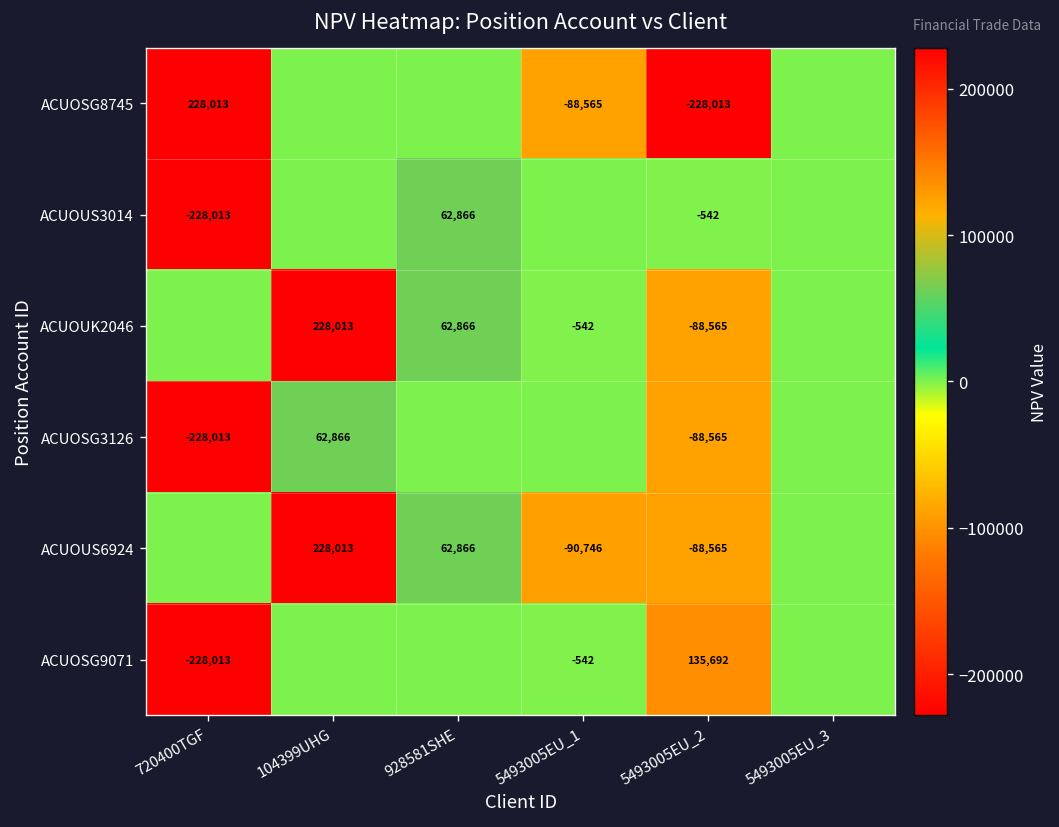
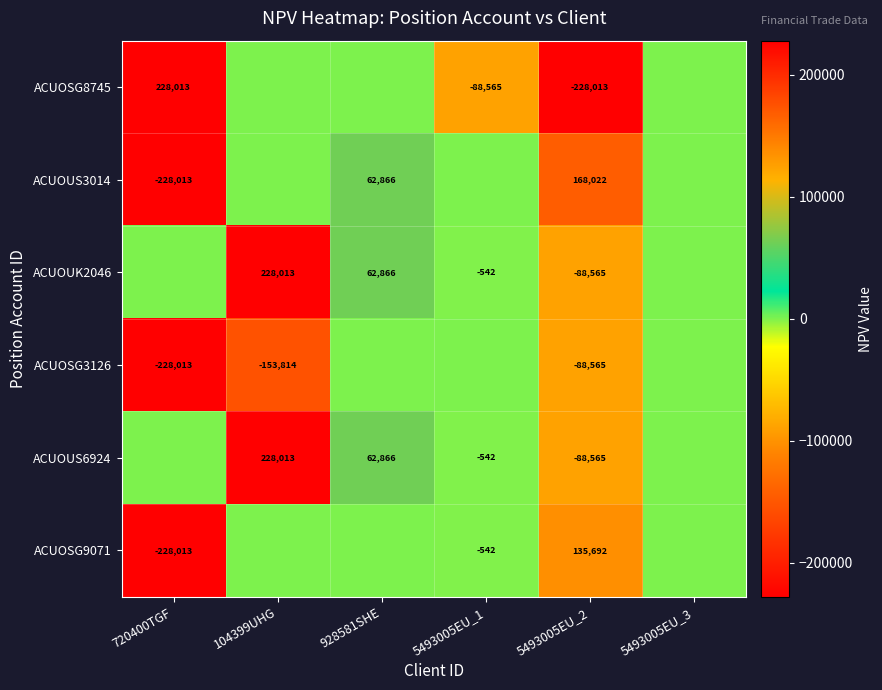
ACUOUS3014, 5493005EU_2: -542 -> 168,022
ACUOSG3126, 104399UHG: 62,866 -> -153,814
ACUOUS6924, 5493005EU_1: -90,746 -> -542
